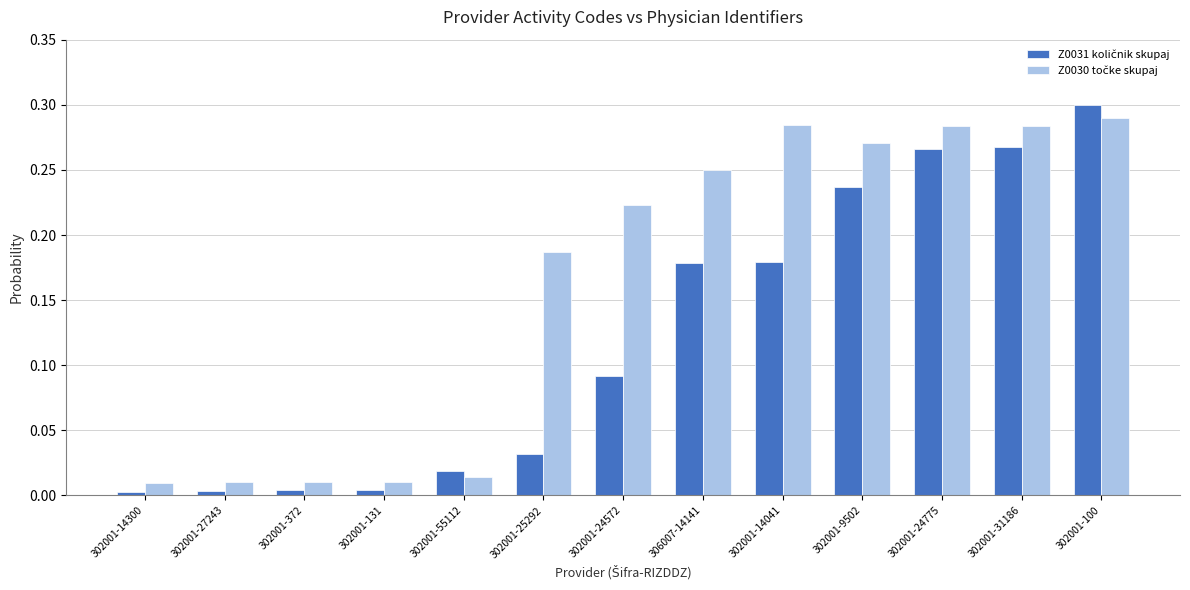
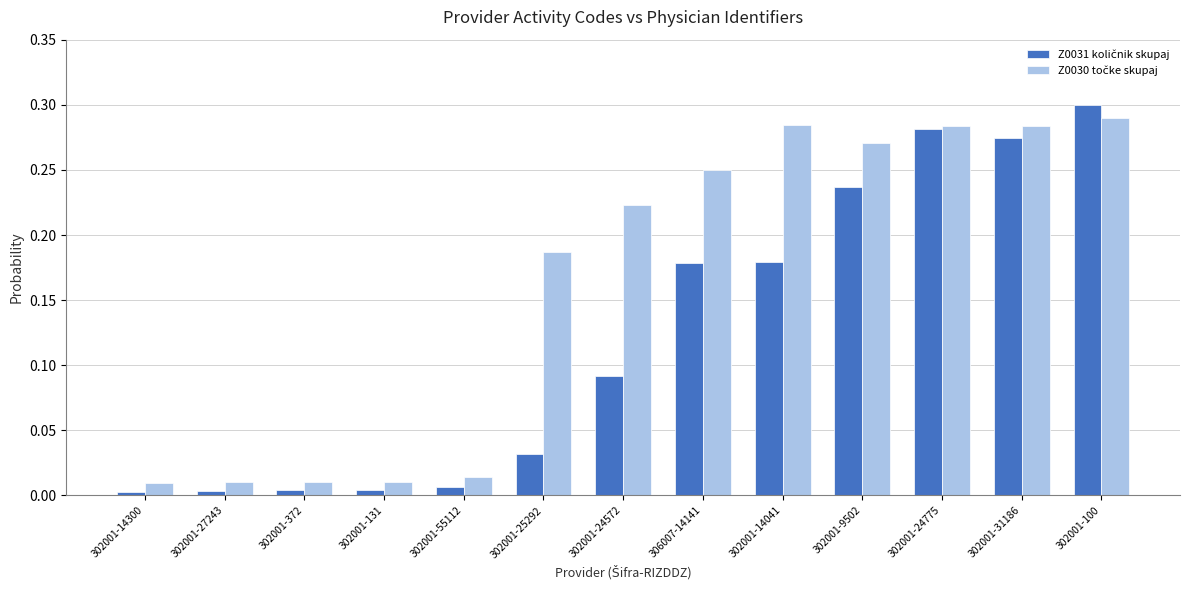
Z0031 količnik skupaj, 302001-55112: 0.019 -> 0.006
Z0031 količnik skupaj, 302001-24775: 0.266 -> 0.282
Z0031 količnik skupaj, 302001-31186: 0.268 -> 0.275
